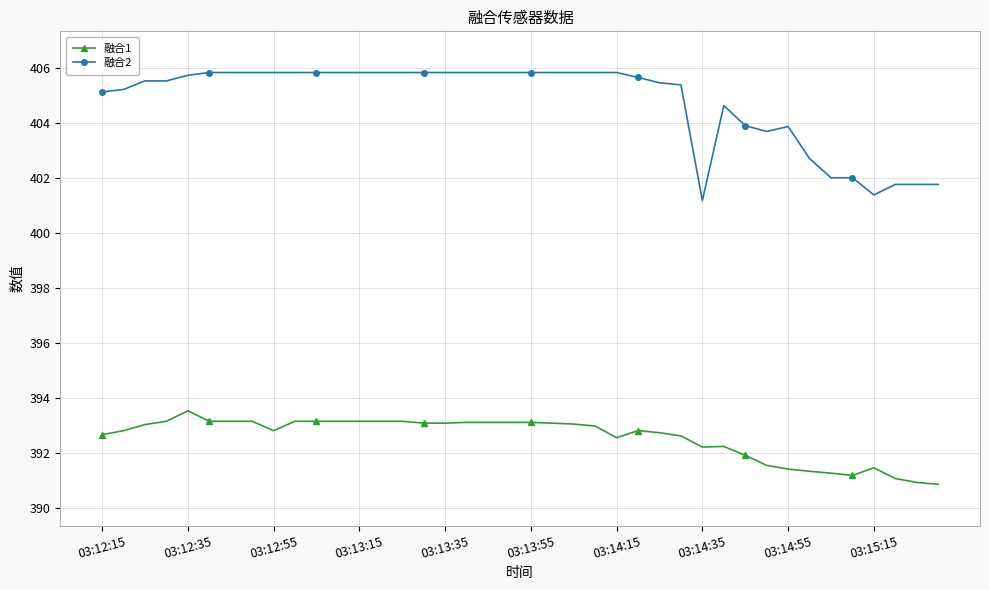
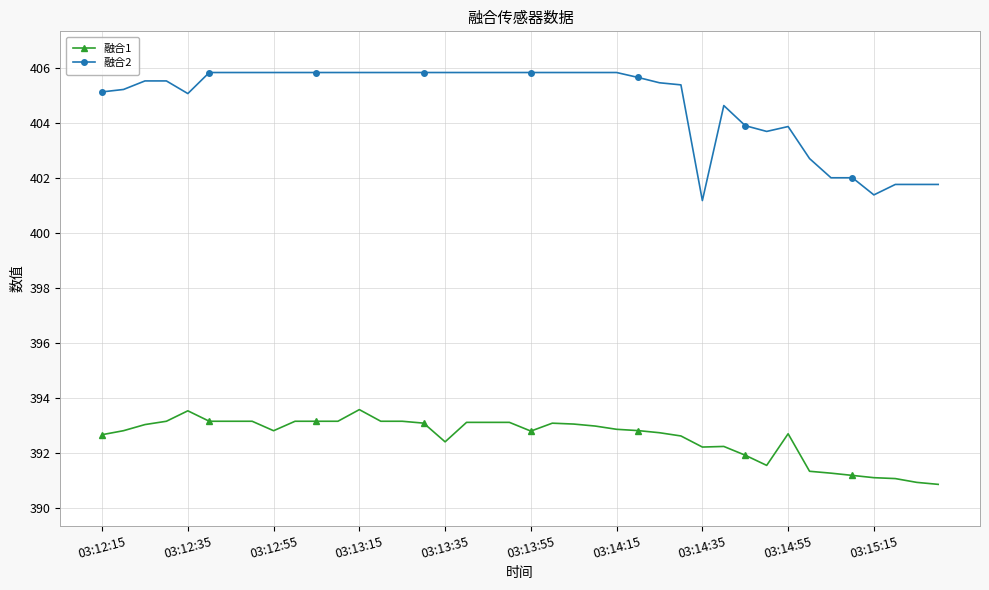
融合2, 03:12:35: 405.7 -> 405.1
融合1, 03:13:15: 393.2 -> 393.6
融合1, 03:13:35: 393.1 -> 392.4
融合1, 03:13:55: 393.1 -> 392.8
融合1, 03:14:15: 392.6 -> 392.9
融合1, 03:14:55: 391.4 -> 392.7
融合1, 03:15:15: 391.5 -> 391.1
